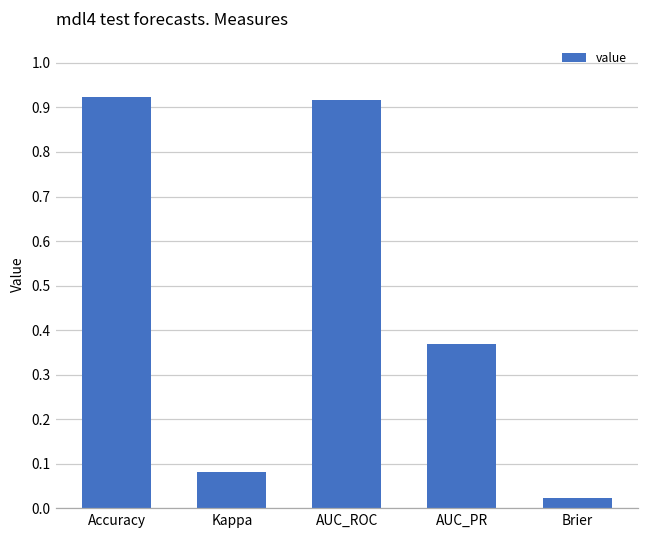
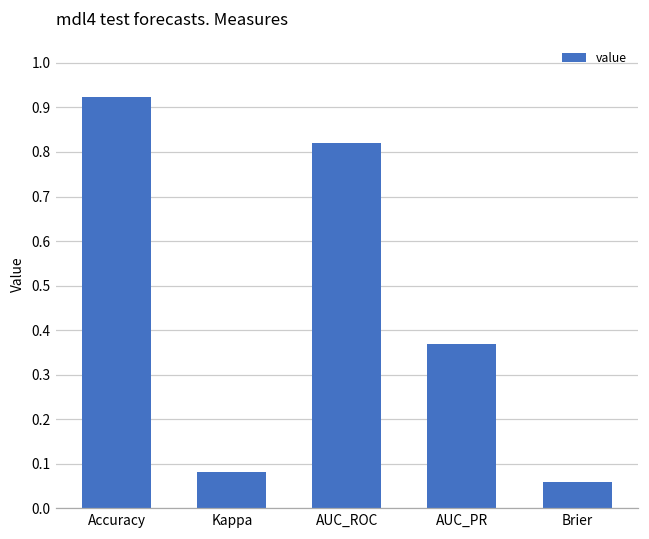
AUC_ROC: 0.92 -> 0.82
Brier: 0.02 -> 0.06
